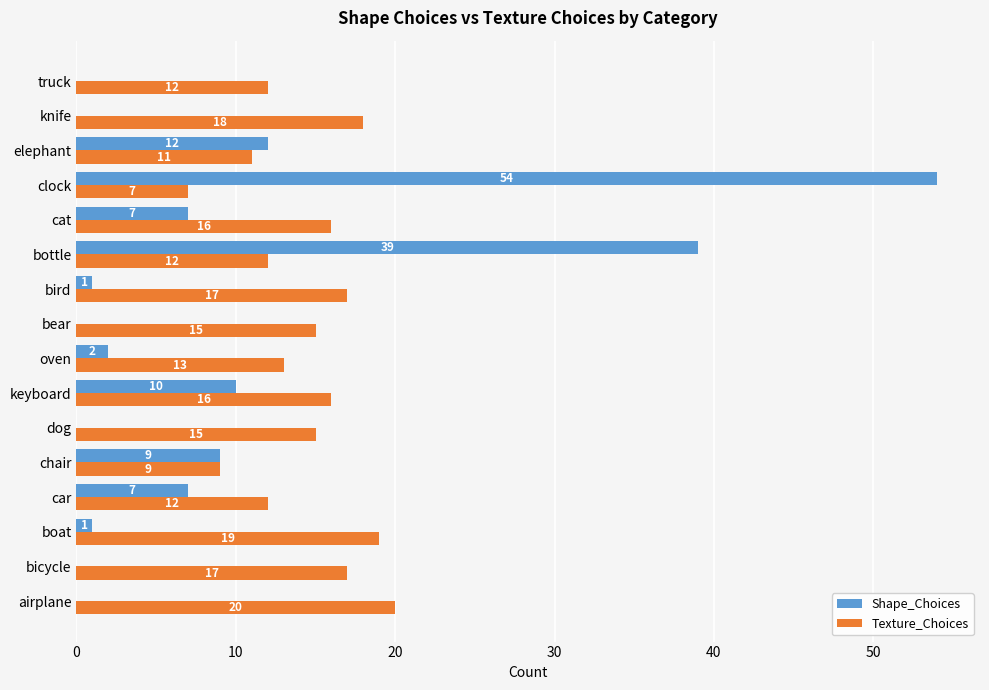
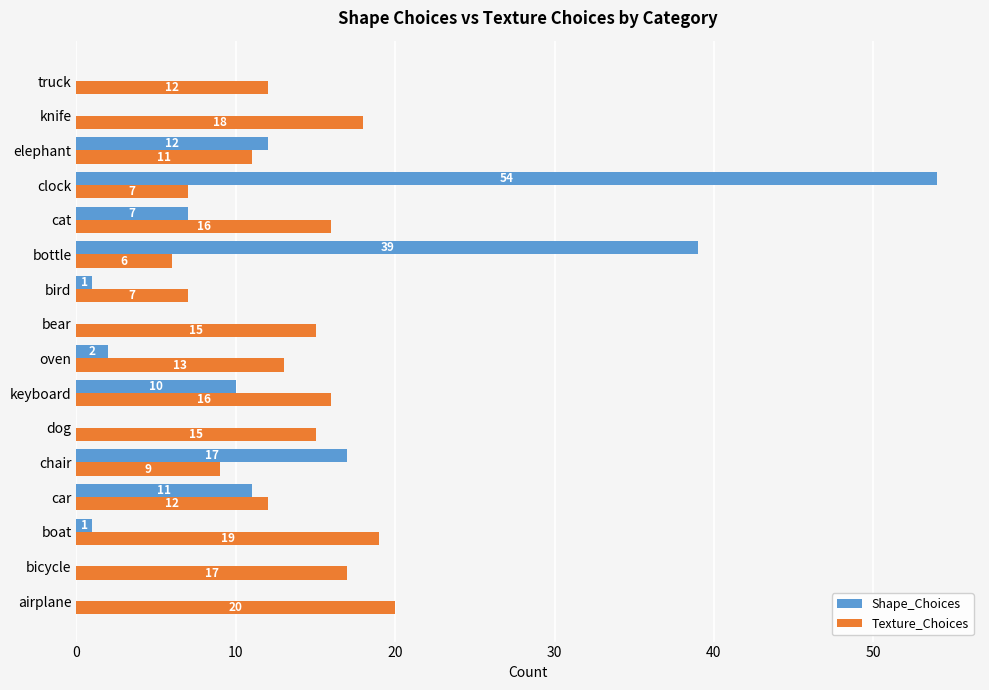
Texture_Choices, bottle: 12 -> 6
Texture_Choices, bird: 17 -> 7
Shape_Choices, chair: 9 -> 17
Shape_Choices, car: 7 -> 11
